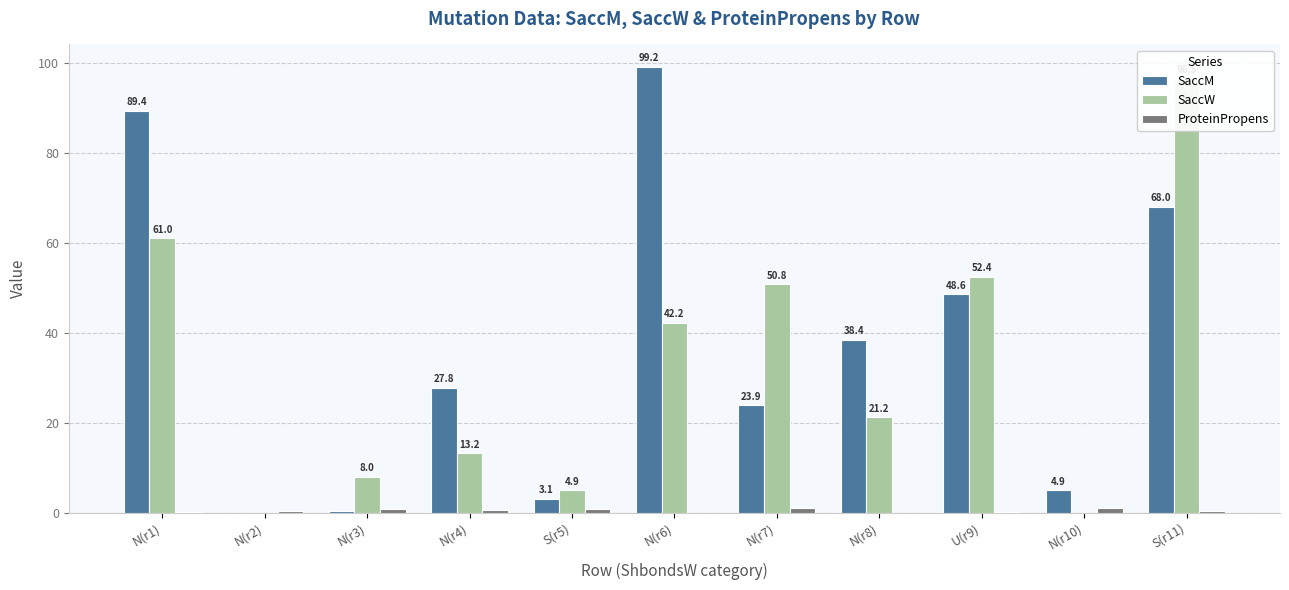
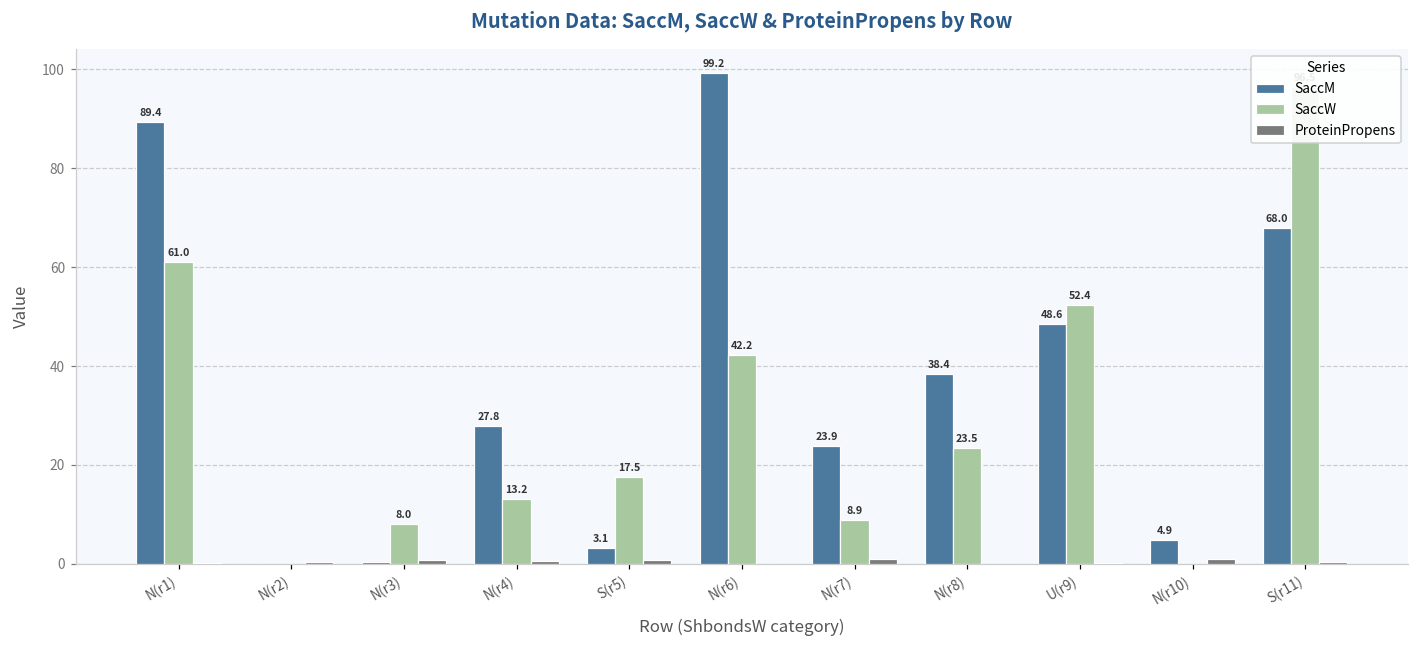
SaccW, S(r5): 4.9 -> 17.5
SaccW, N(r7): 50.8 -> 8.9
SaccW, N(r8): 21.2 -> 23.5
